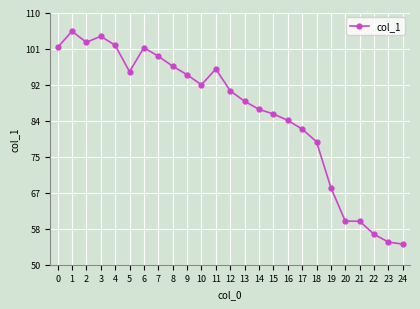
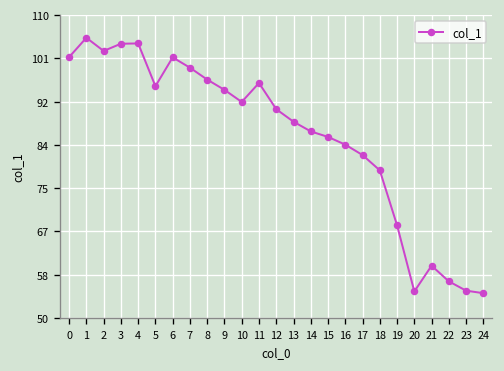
4: 102 -> 104
20: 60 -> 55
